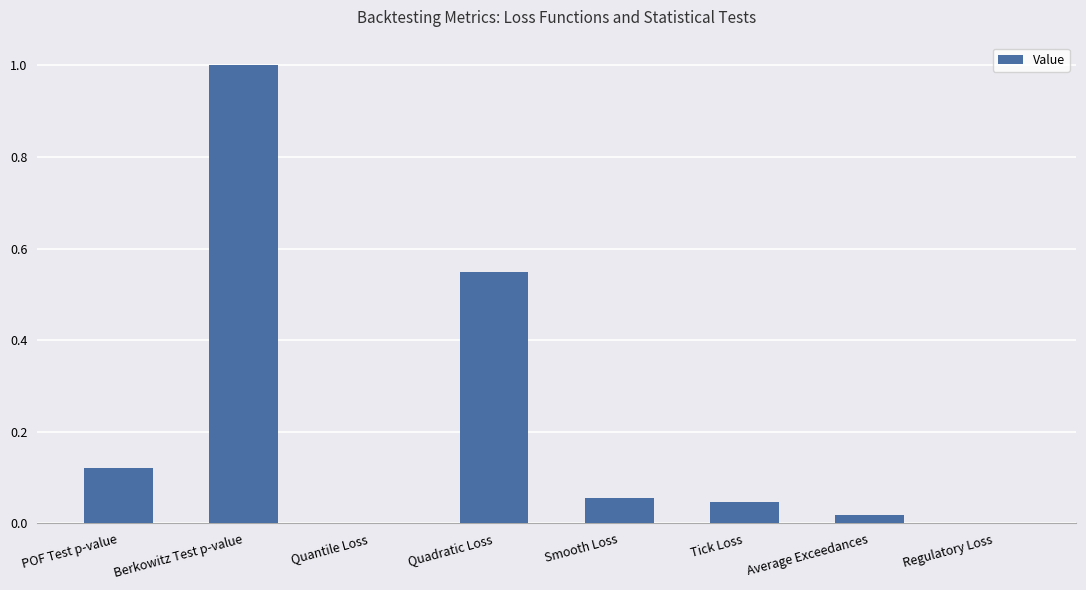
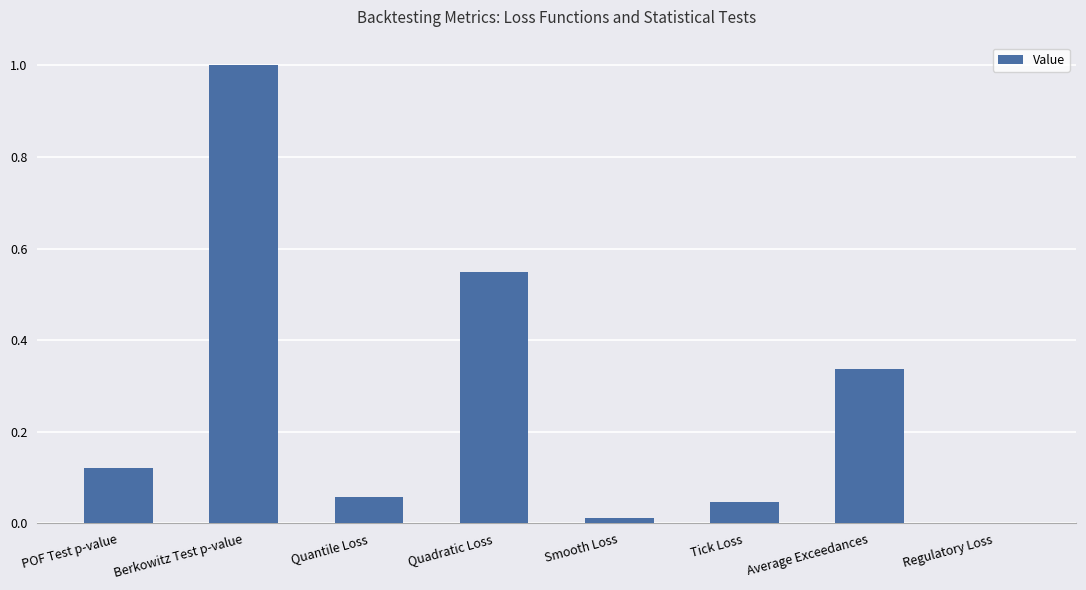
Quantile Loss: 0.00 -> 0.06
Smooth Loss: 0.06 -> 0.01
Average Exceedances: 0.02 -> 0.34
